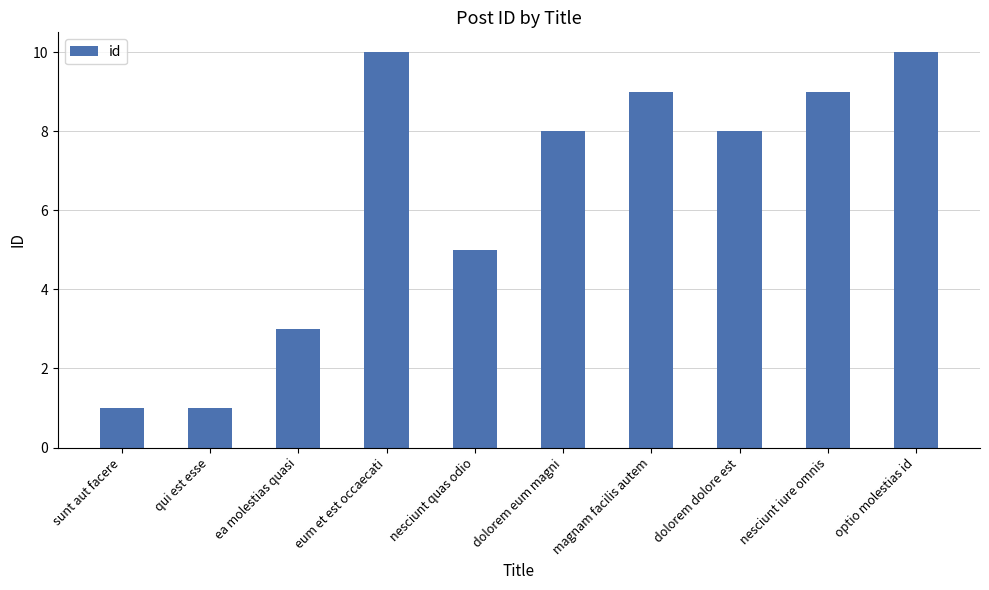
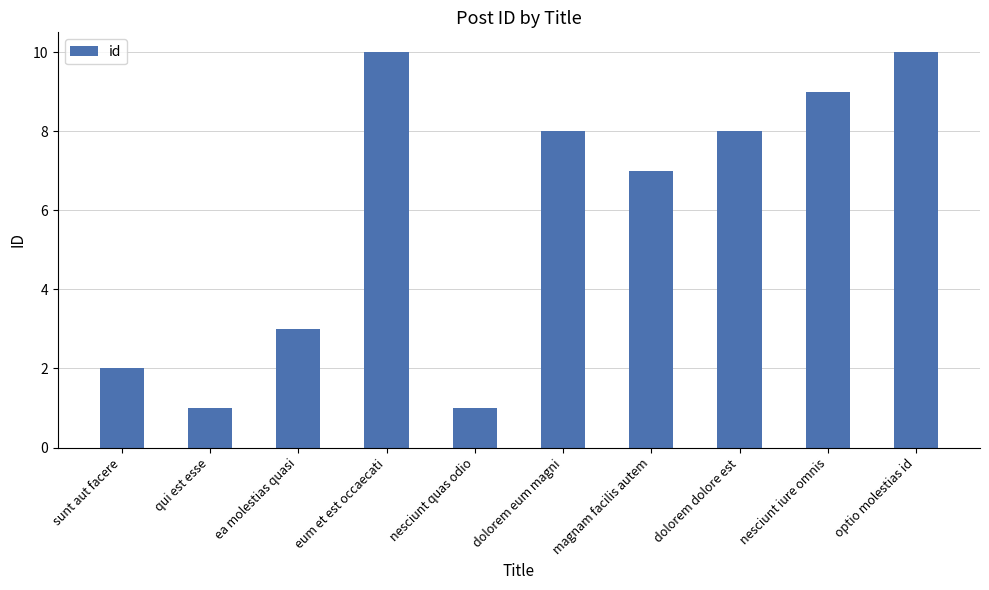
sunt aut facere: 1 -> 2
nesciunt quas odio: 5 -> 1
magnam facilis autem: 9 -> 7
